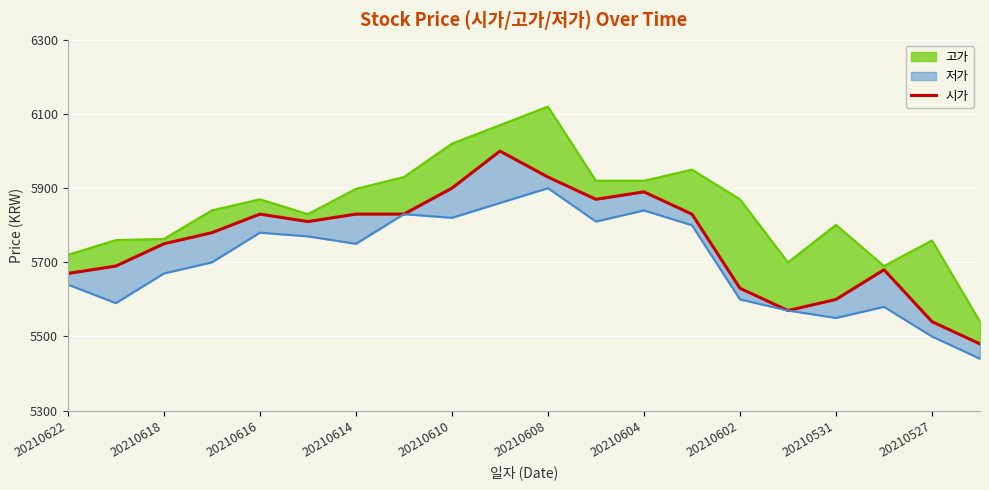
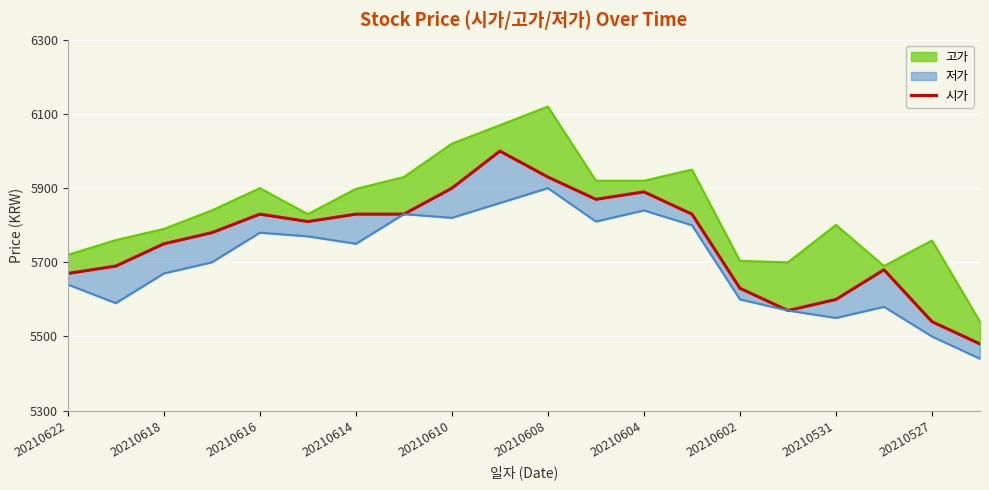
고가, 20210618: 5760 -> 5790
고가, 20210616: 5870 -> 5900
고가, 20210602: 5870 -> 5700
